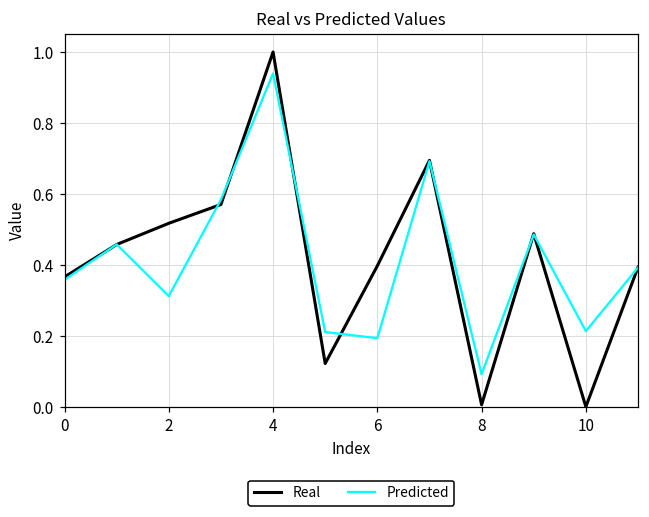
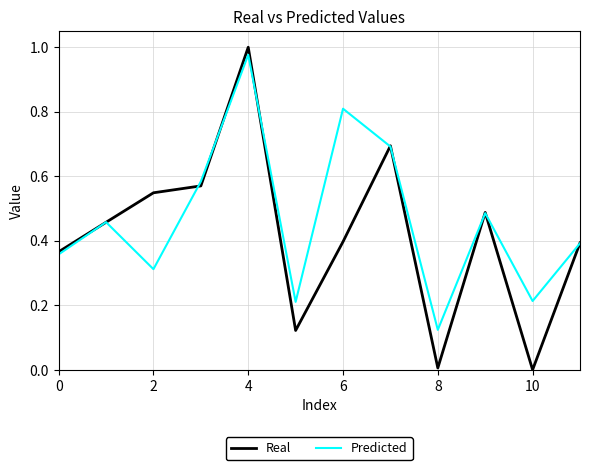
Real, 2: 0.52 -> 0.55
Predicted, 4: 0.94 -> 0.98
Predicted, 6: 0.19 -> 0.81
Predicted, 8: 0.09 -> 0.12
